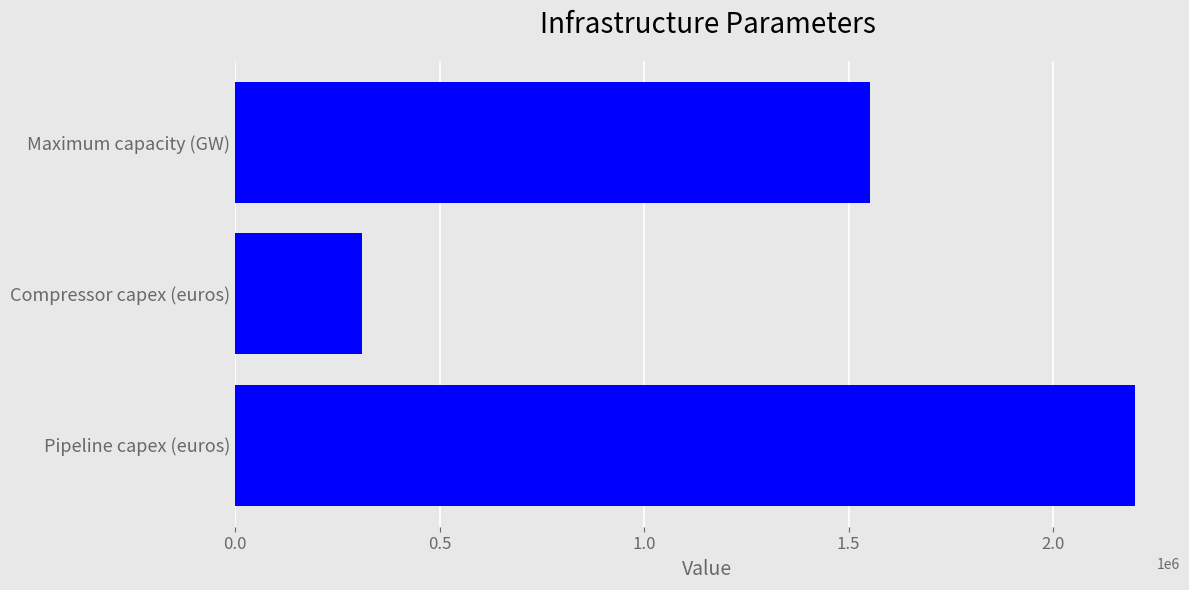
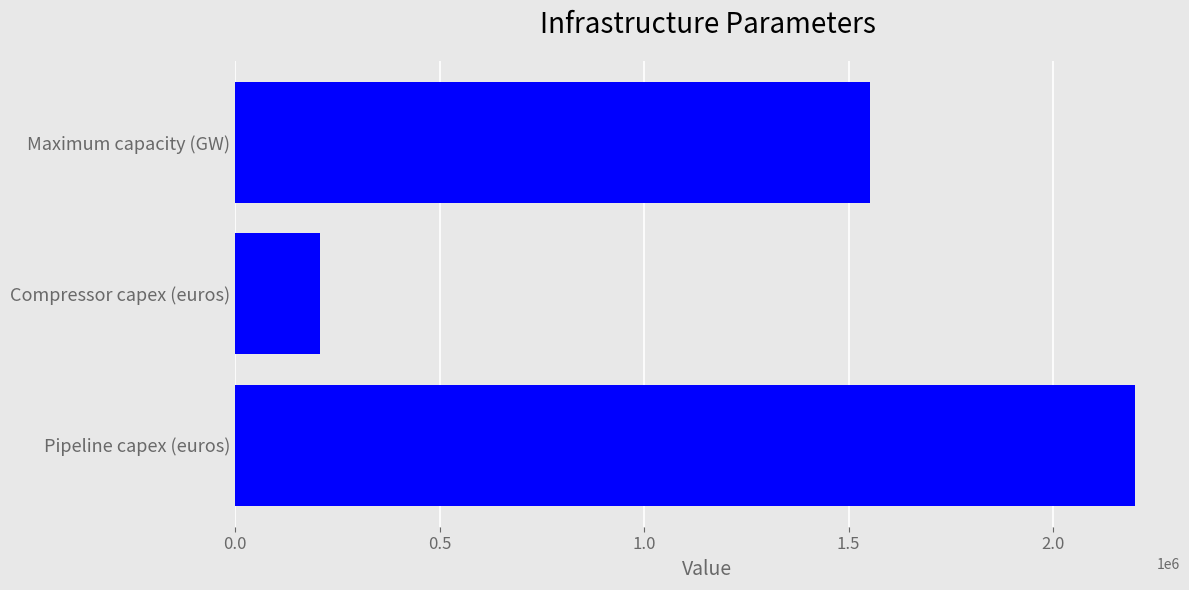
Compressor capex (euros): 310000 -> 210000
